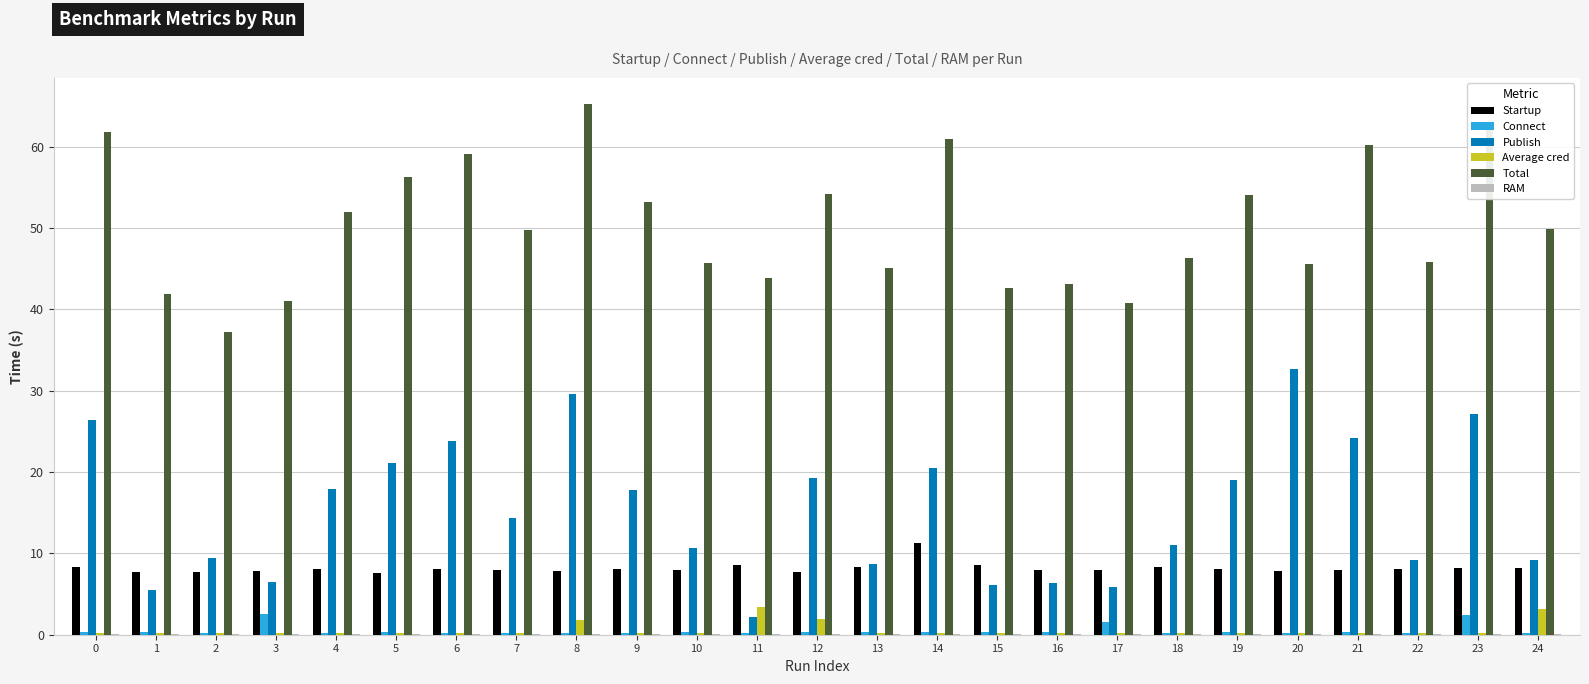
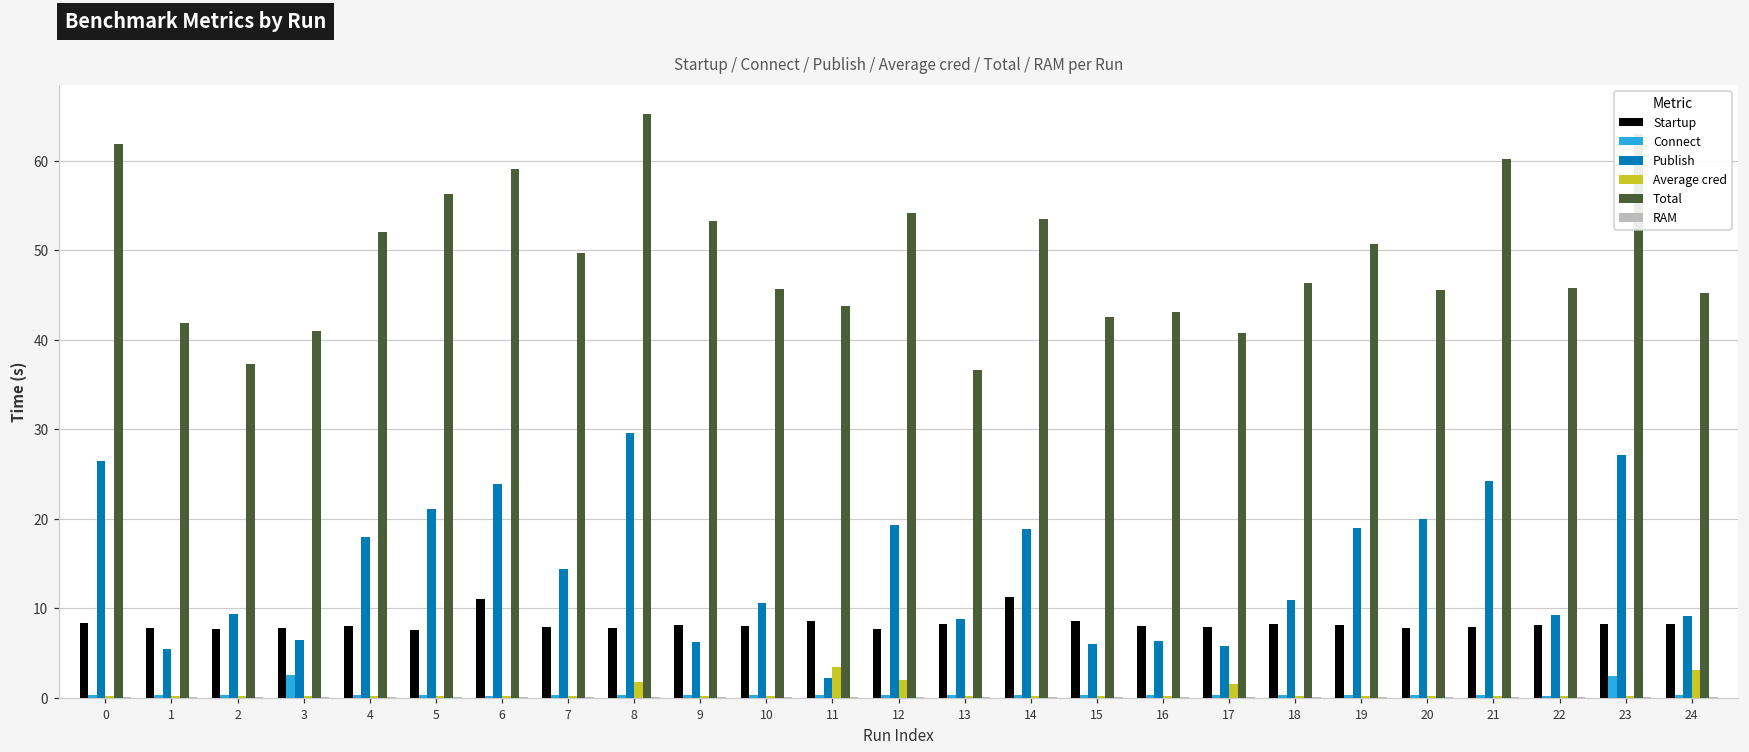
Startup, 6: 8 -> 11
Publish, 9: 18 -> 6
Total, 13: 45 -> 37
Publish, 14: 21 -> 19
Total, 14: 61 -> 53
Connect, 17: 2 -> 0
Average cred, 17: 0 -> 2
Total, 19: 54 -> 51
Publish, 20: 33 -> 20
Total, 24: 50 -> 45
